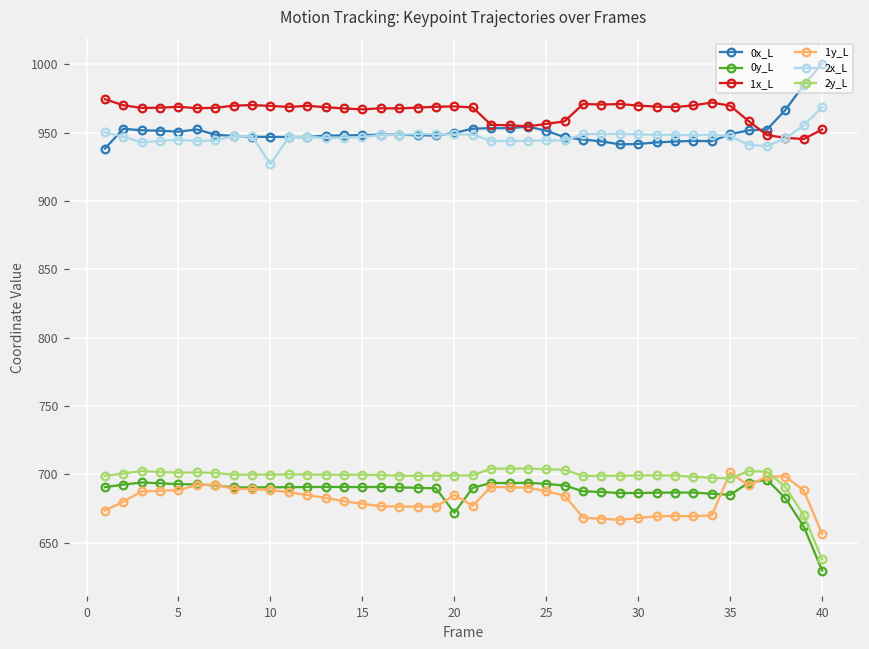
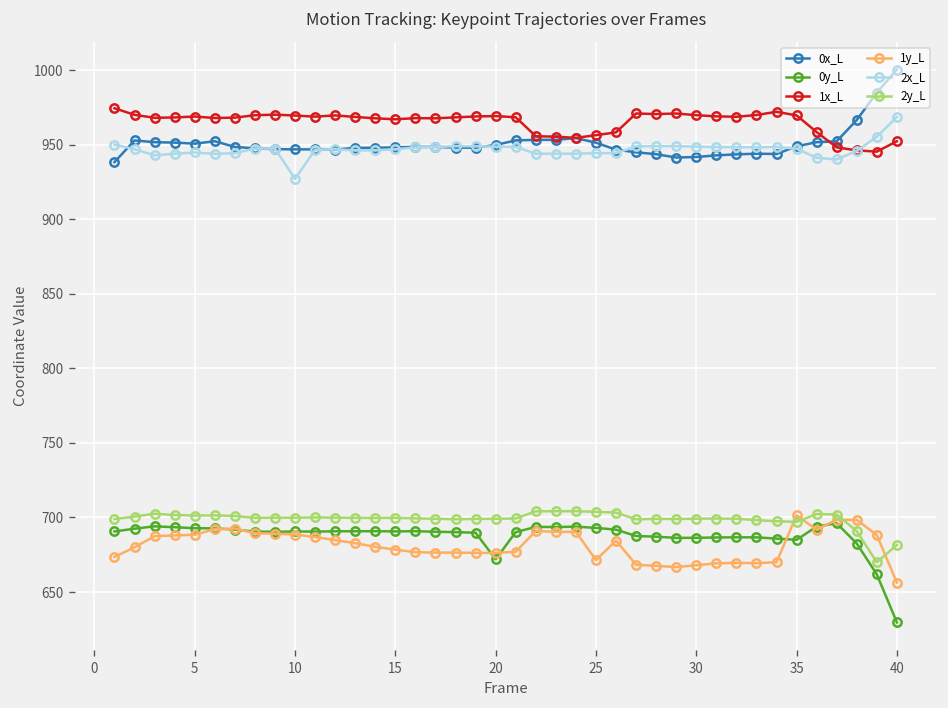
1y_L, 20: 685 -> 676
1y_L, 25: 688 -> 671
2y_L, 40: 638 -> 682
